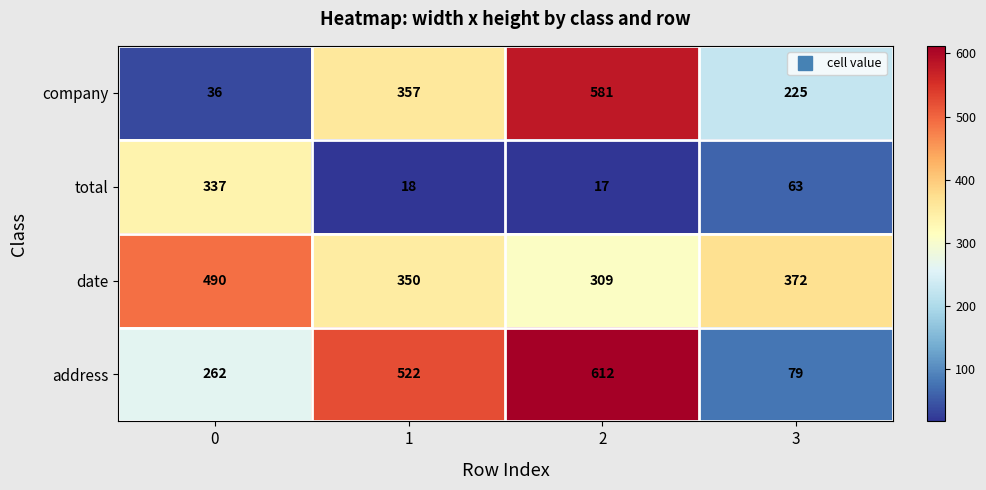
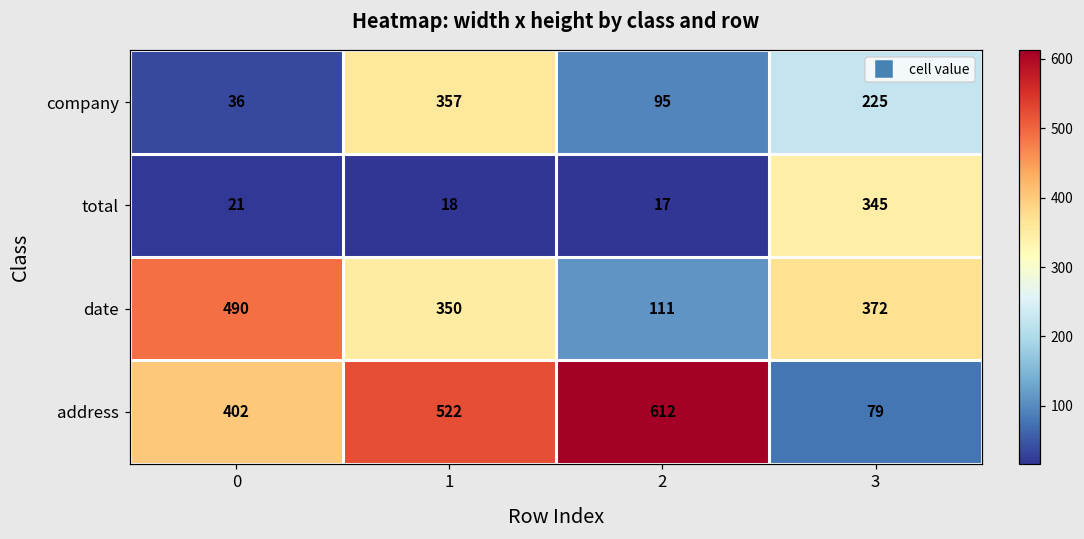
company, 2: 581 -> 95
total, 0: 337 -> 21
total, 3: 63 -> 345
date, 2: 309 -> 111
address, 0: 262 -> 402
